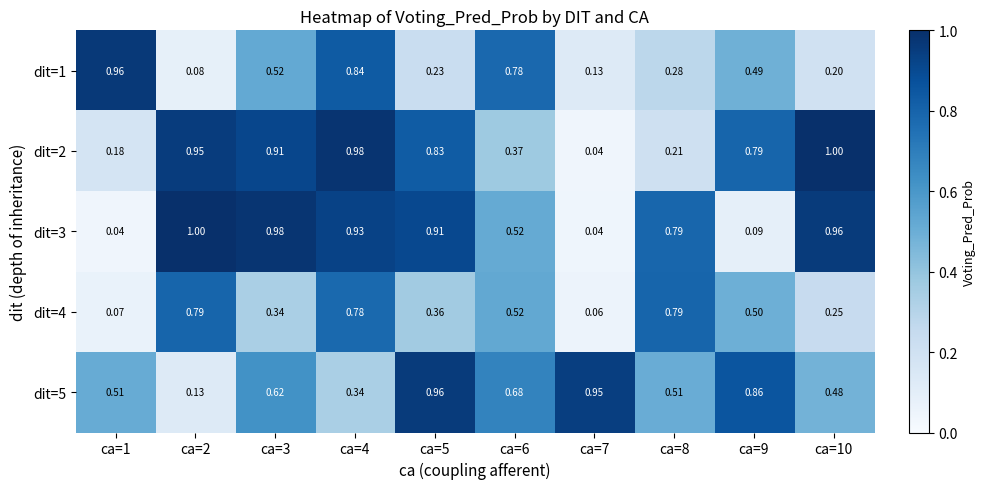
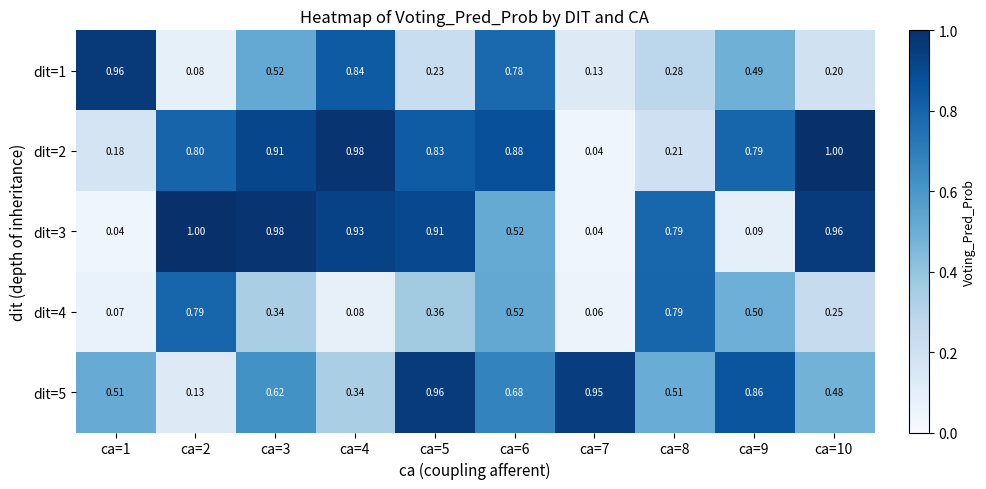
dit=2, ca=2: 0.95 -> 0.80
dit=2, ca=6: 0.37 -> 0.88
dit=4, ca=4: 0.78 -> 0.08
